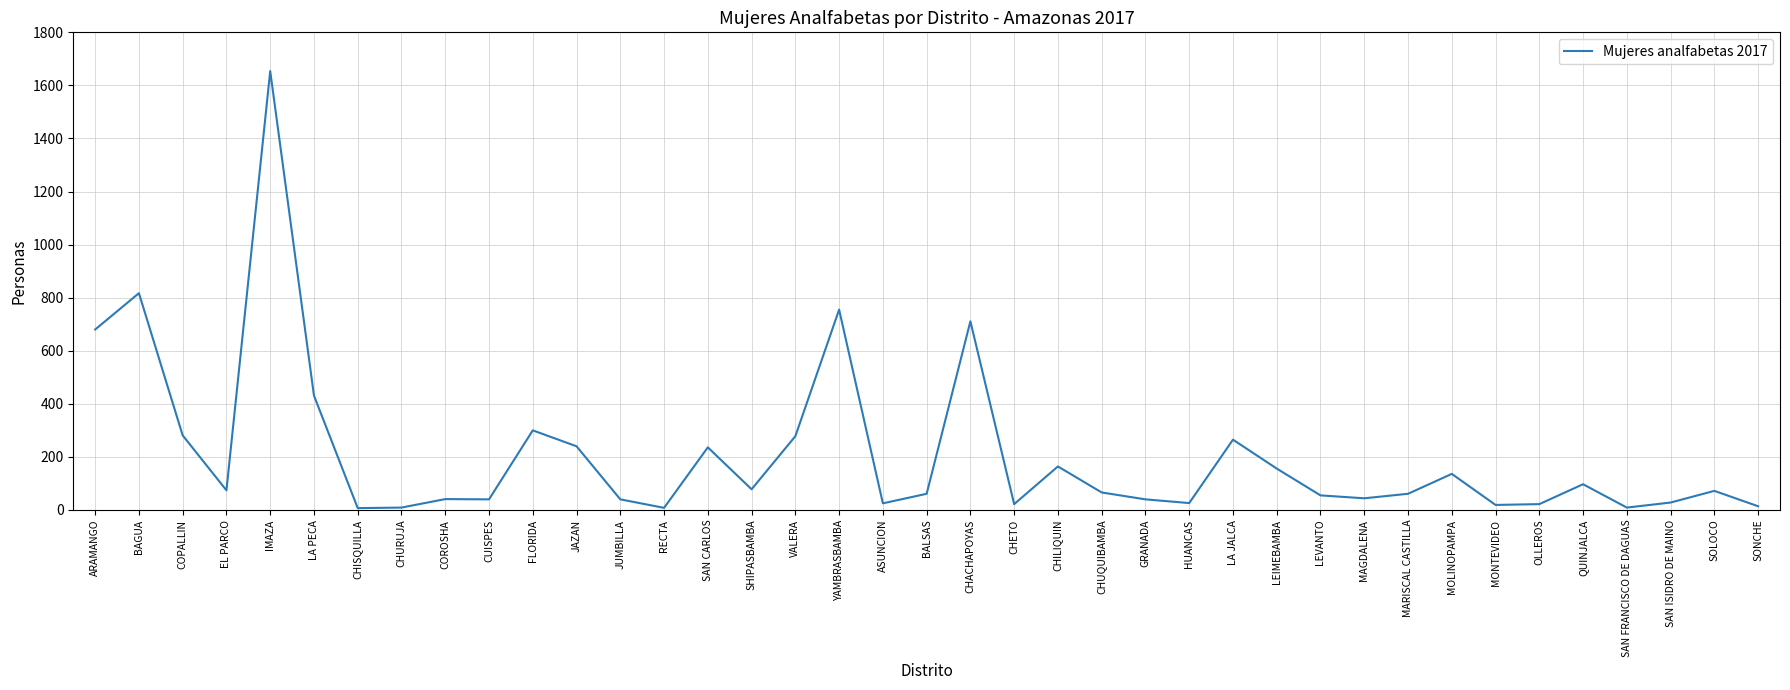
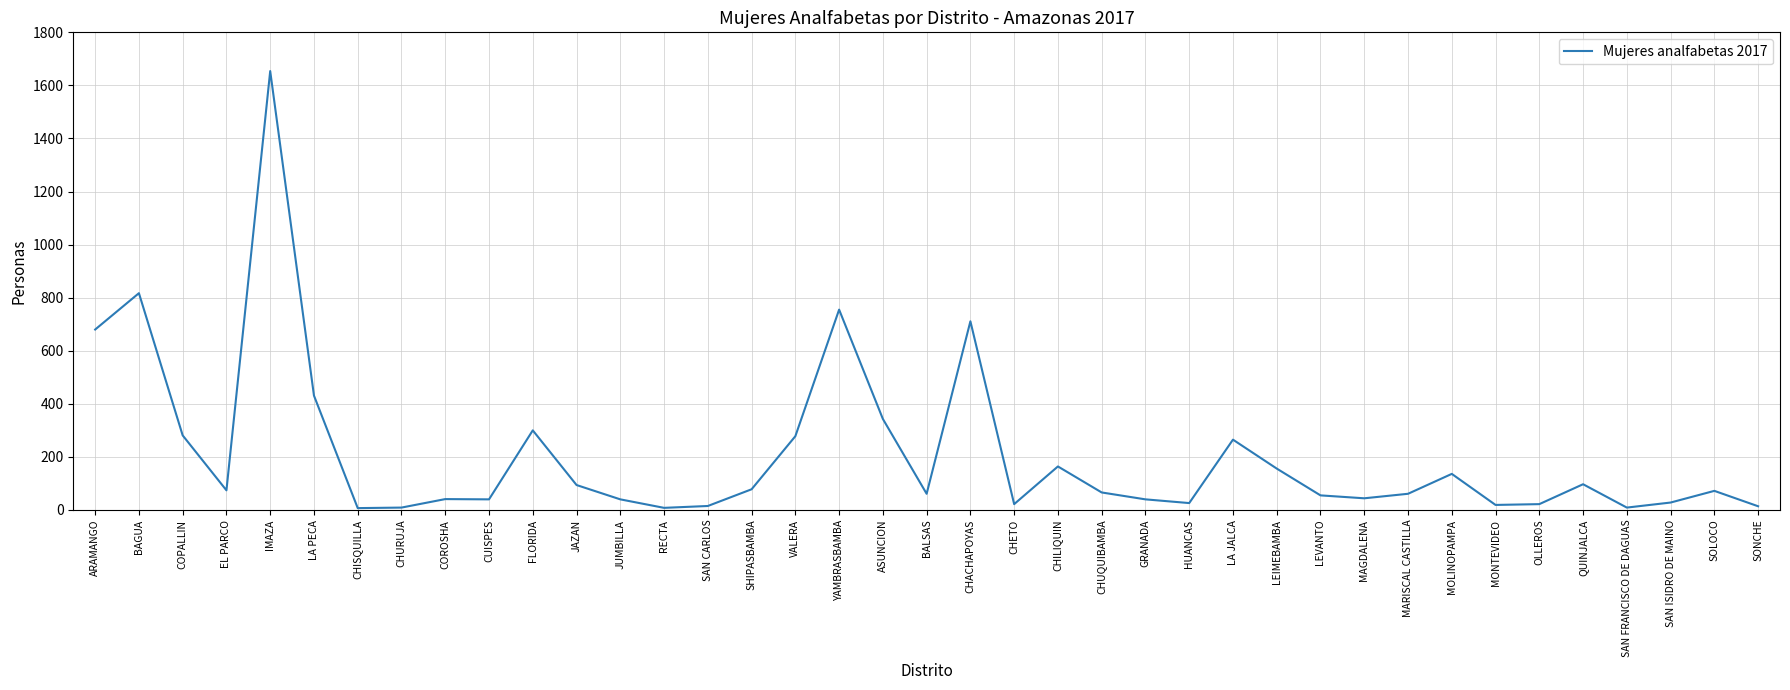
JAZAN: 240 -> 90
SAN CARLOS: 240 -> 20
ASUNCION: 30 -> 340
